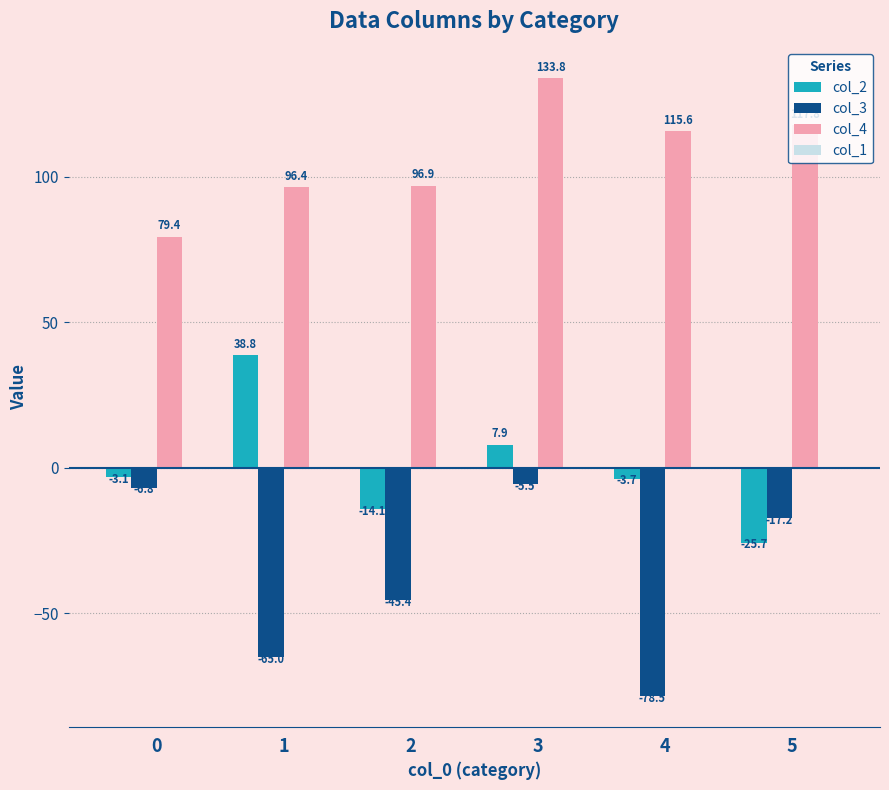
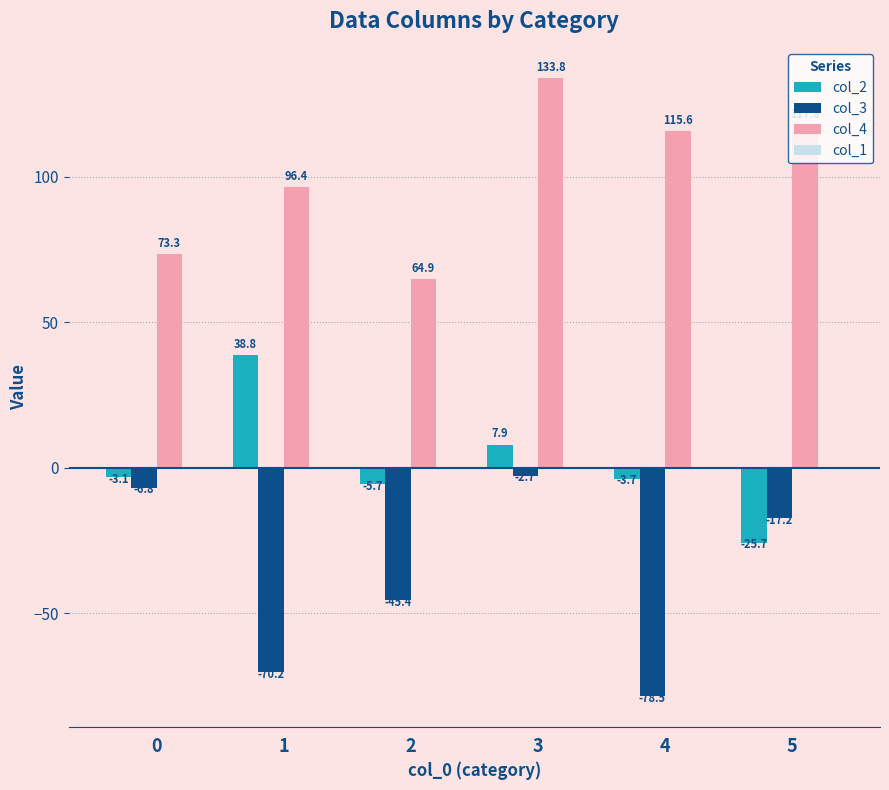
col_4, 0: 79.4 -> 73.3
col_3, 1: -65.0 -> -70.2
col_2, 2: -14.1 -> -5.7
col_4, 2: 96.9 -> 64.9
col_3, 3: -5.5 -> -2.7
